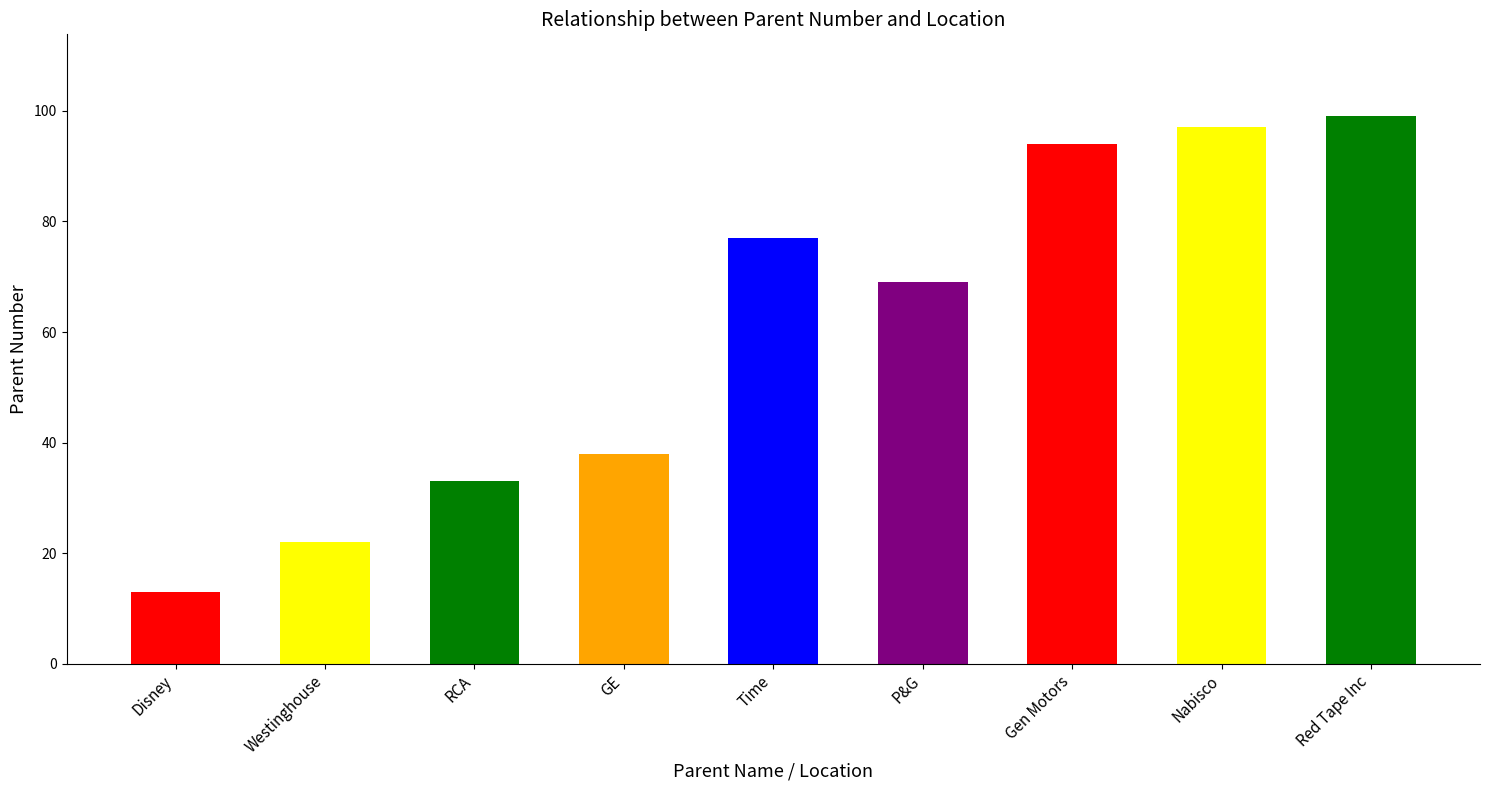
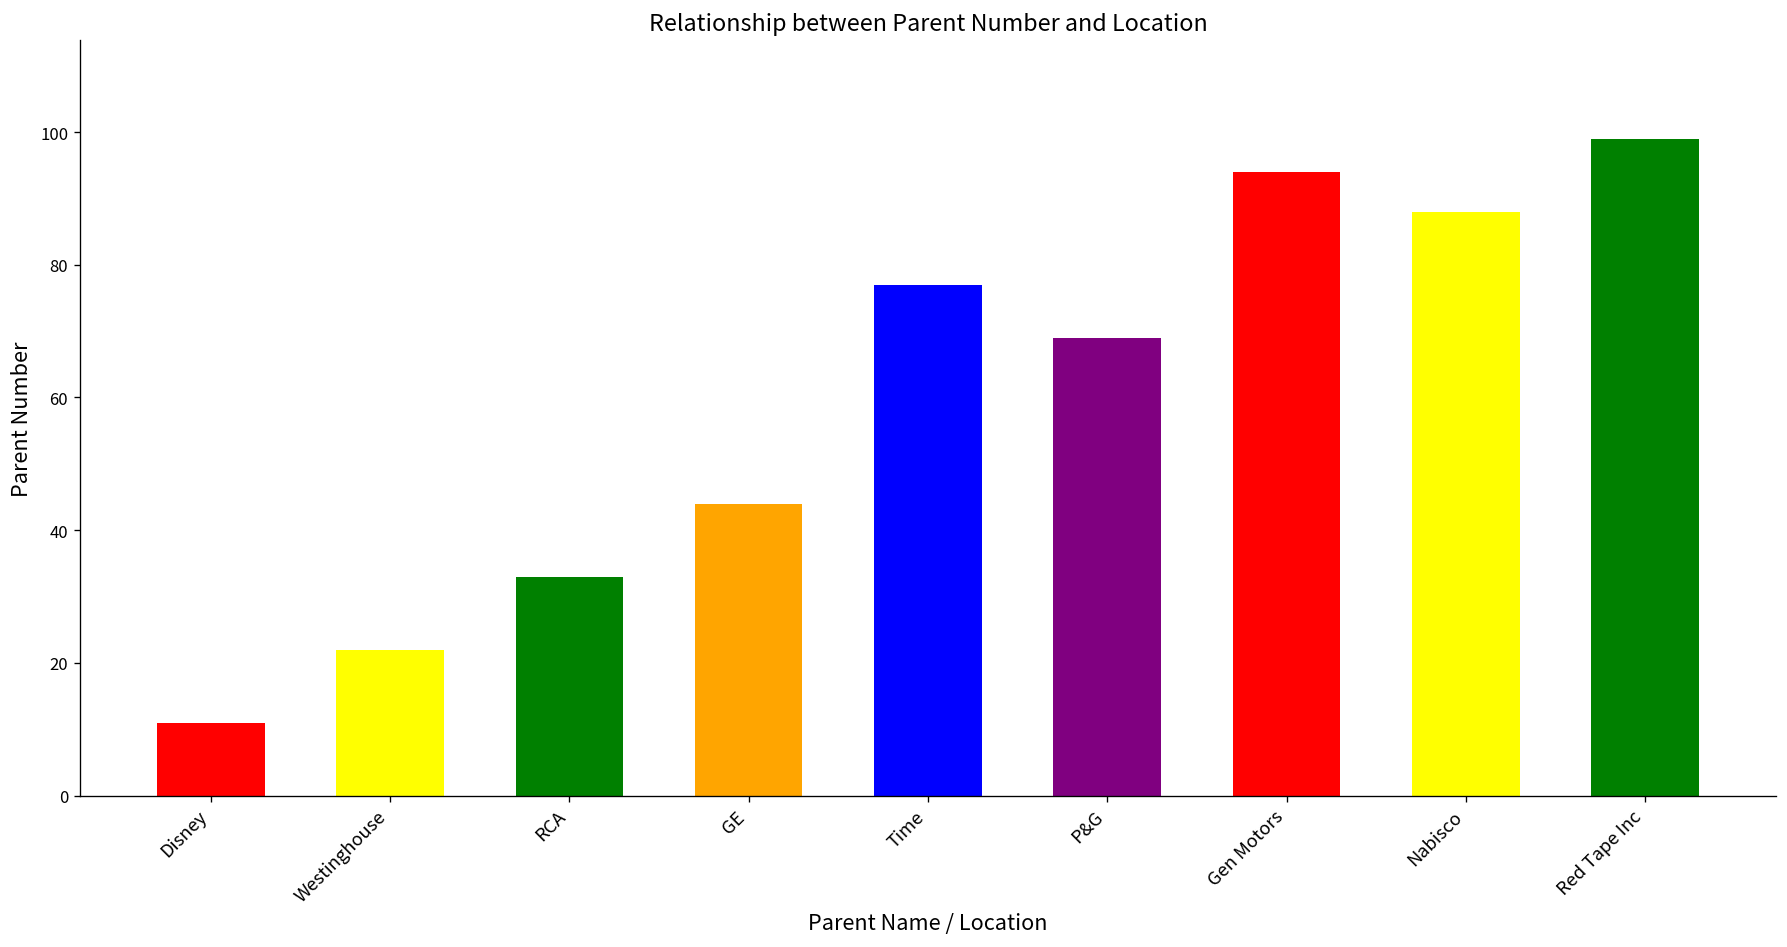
Disney: 13 -> 11
GE: 38 -> 44
Nabisco: 97 -> 88
